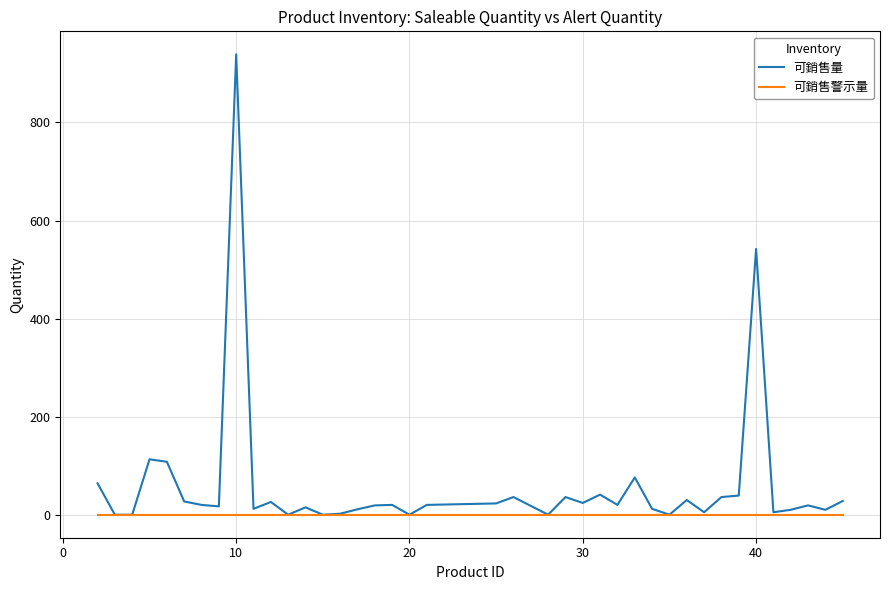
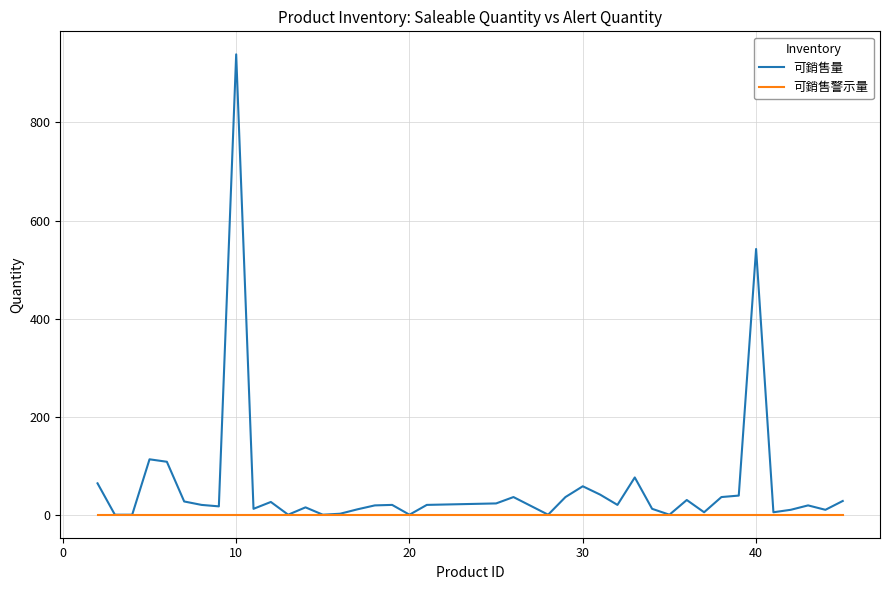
可銷售量, 30: 20 -> 60
